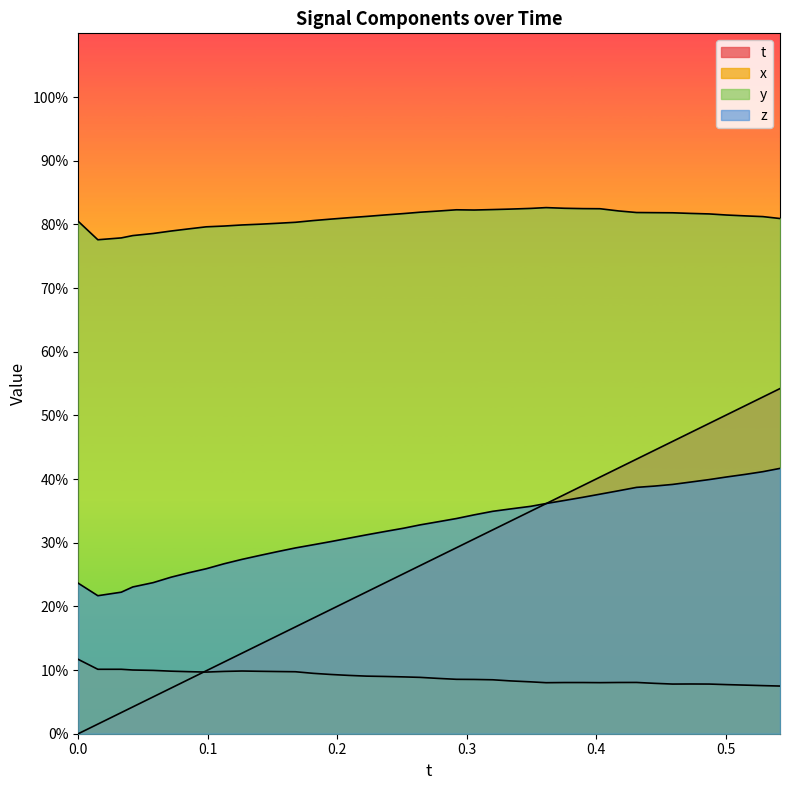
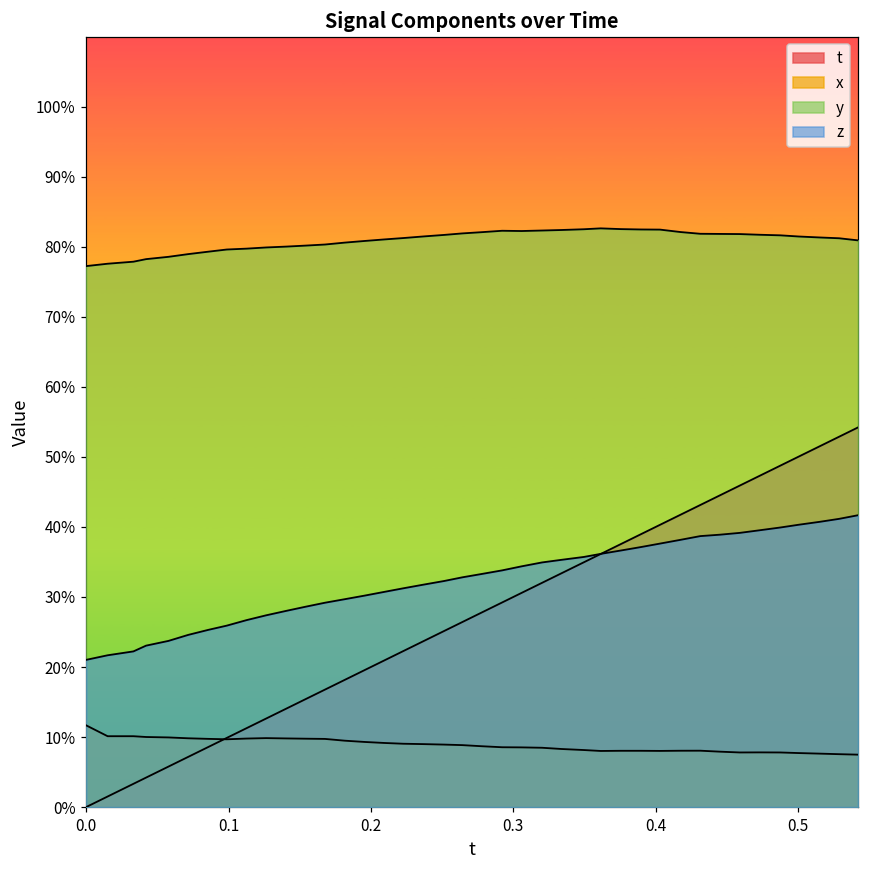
y, 0.0: 80% -> 77%
z, 0.0: 24% -> 21%
